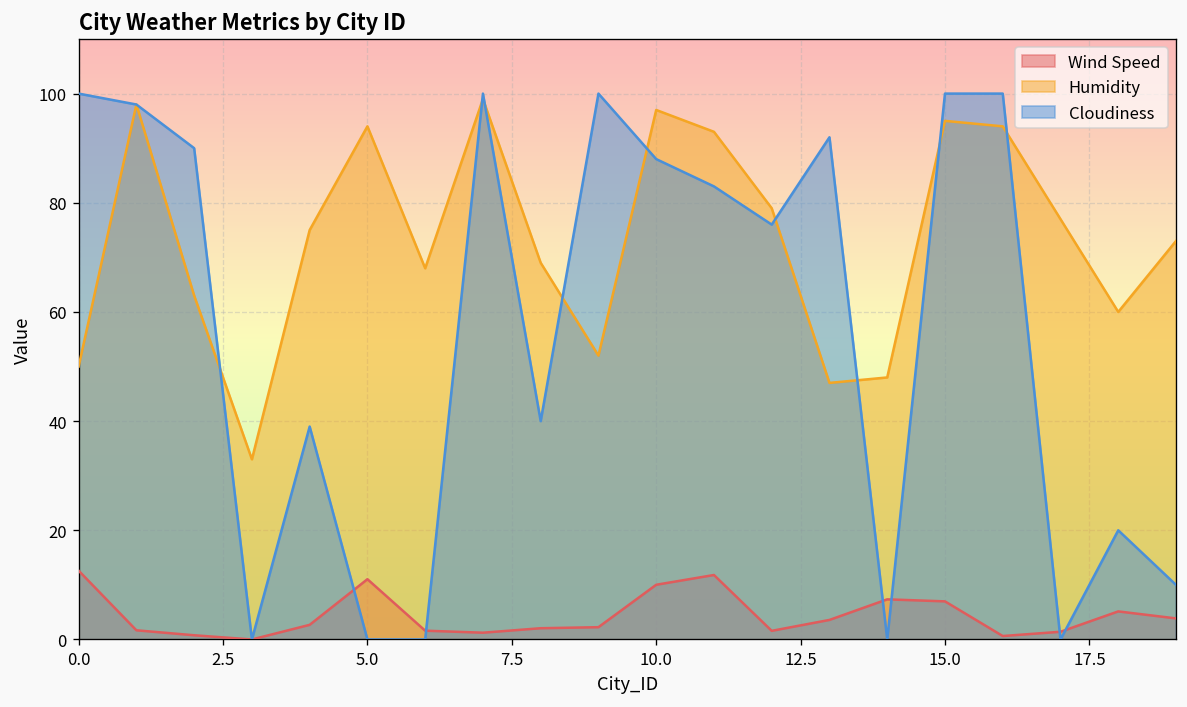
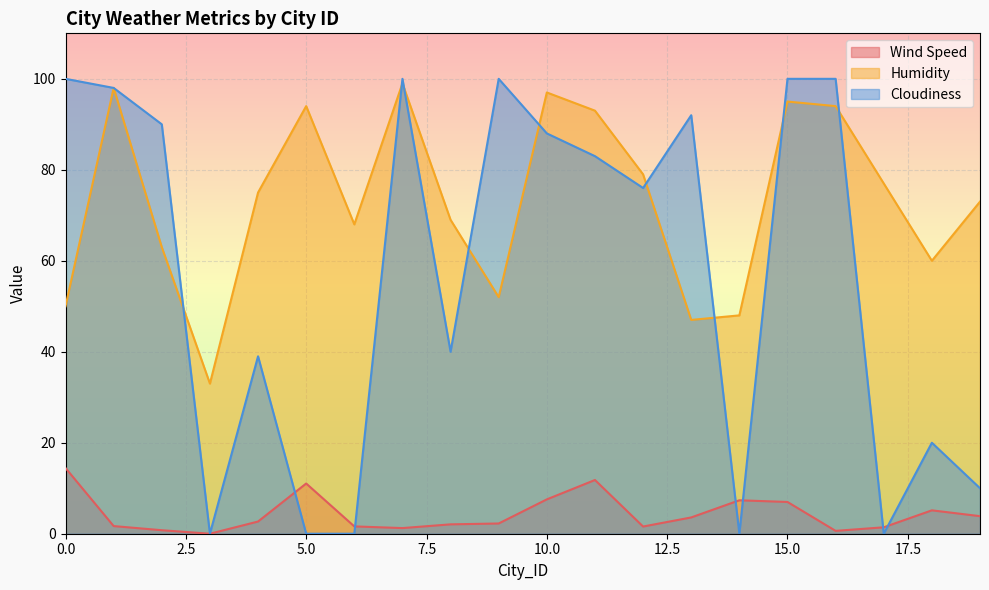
Wind Speed, 0.0: 13 -> 14
Wind Speed, 10.0: 10 -> 8
